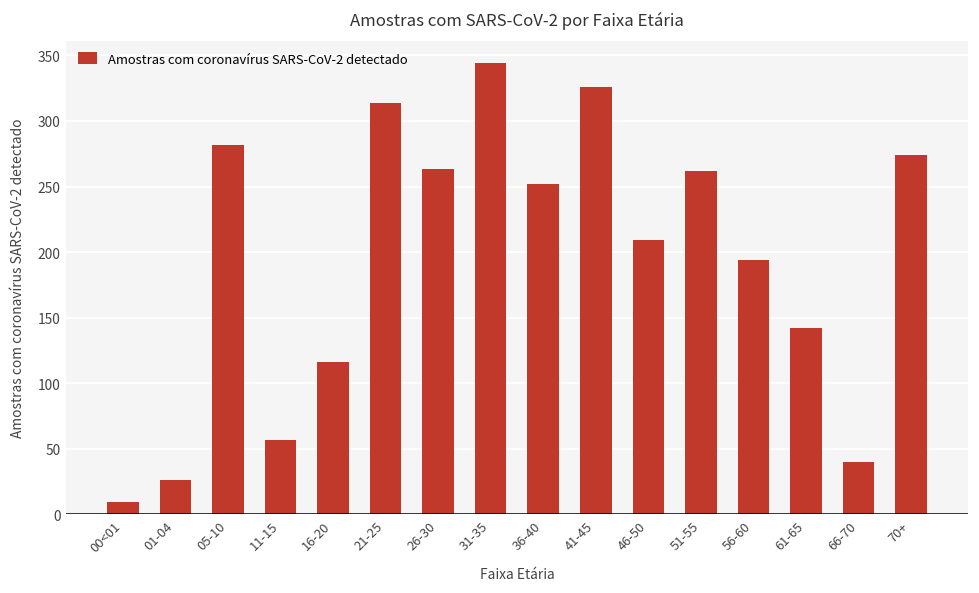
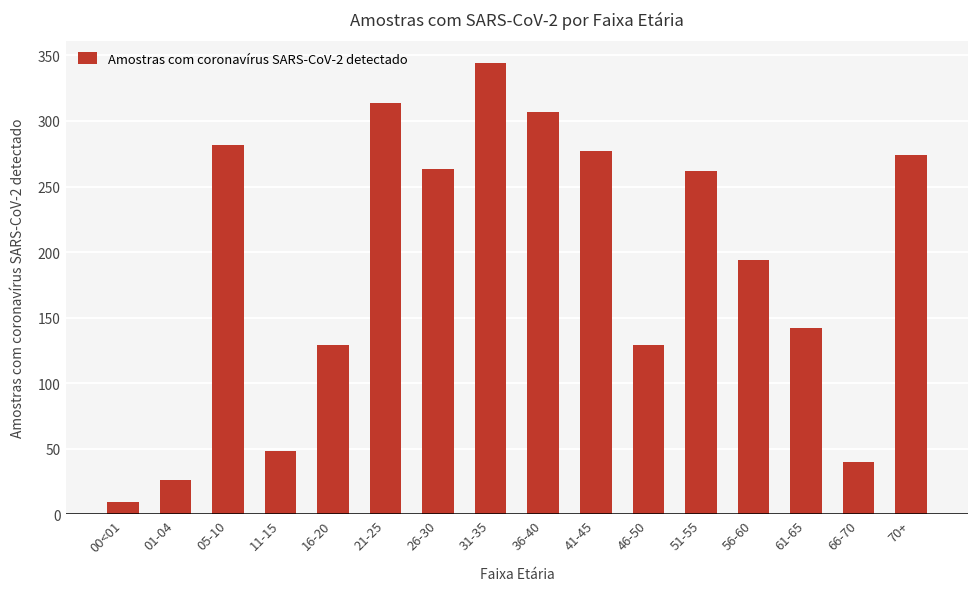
11-15: 57 -> 48
16-20: 116 -> 129
36-40: 252 -> 307
41-45: 326 -> 277
46-50: 209 -> 129
